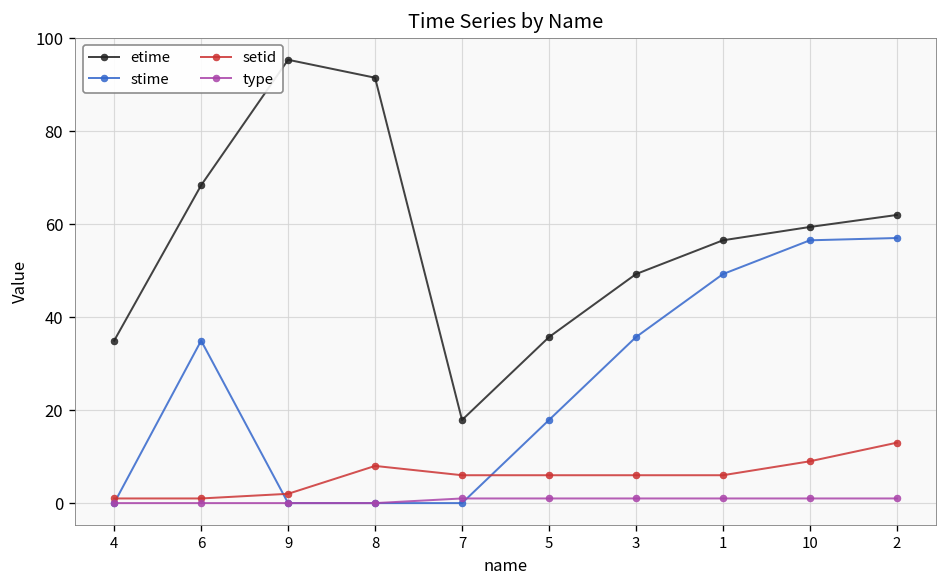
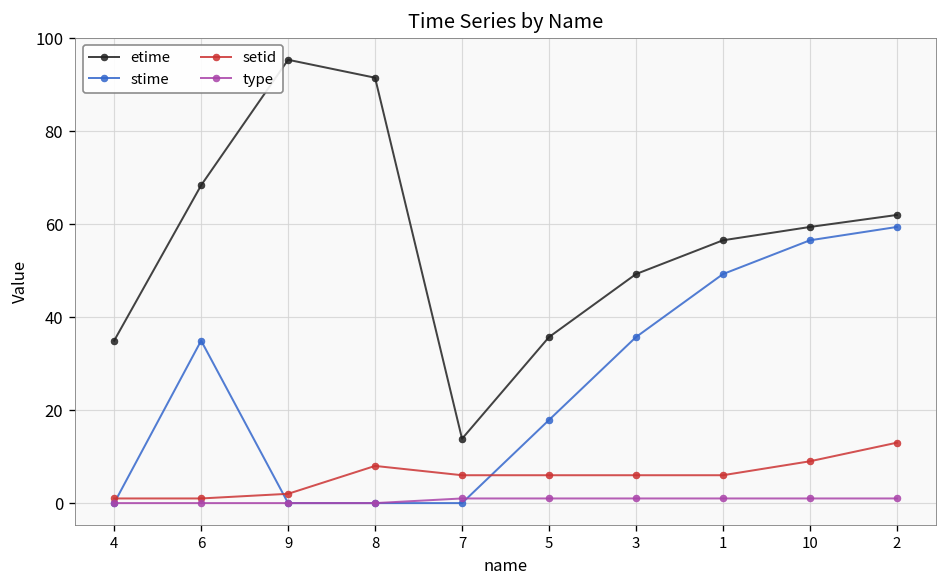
etime, 7: 18 -> 14
stime, 2: 57 -> 59
